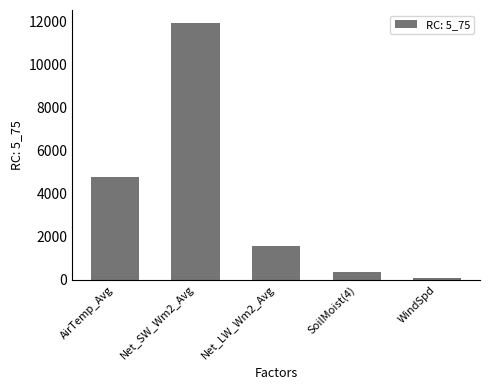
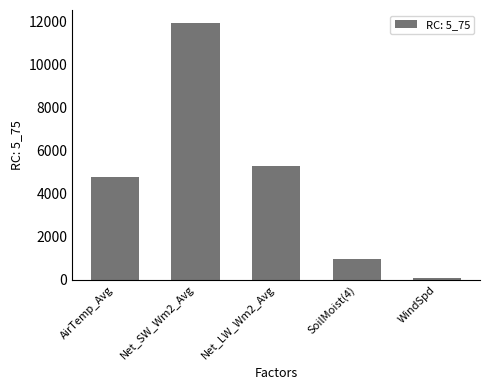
Net_LW_Wm2_Avg: 1500 -> 5300
SoilMoist(4): 300 -> 1000
